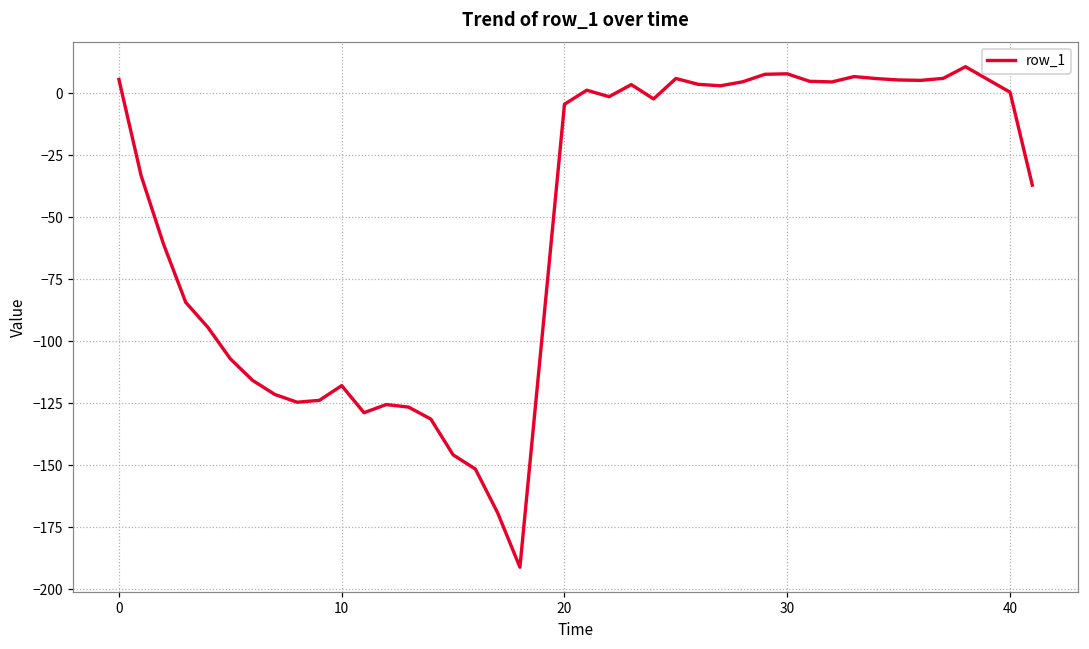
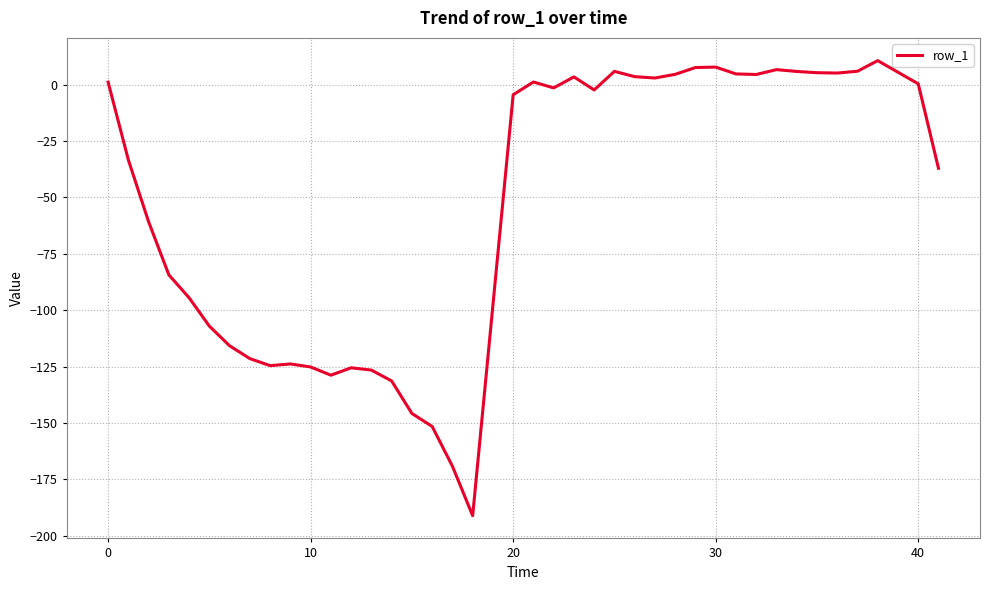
0: 6 -> 1
10: -118 -> -125
